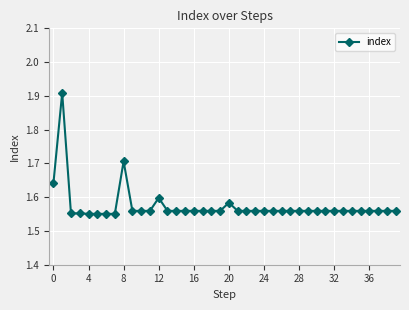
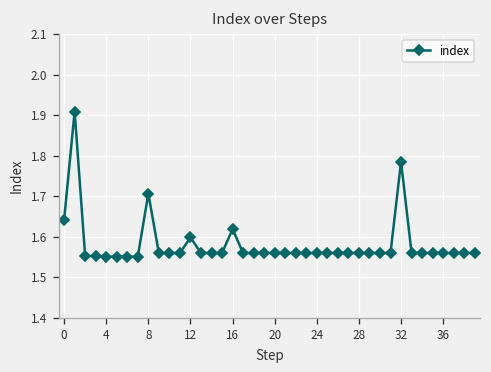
16: 1.56 -> 1.62
20: 1.58 -> 1.56
32: 1.56 -> 1.78
